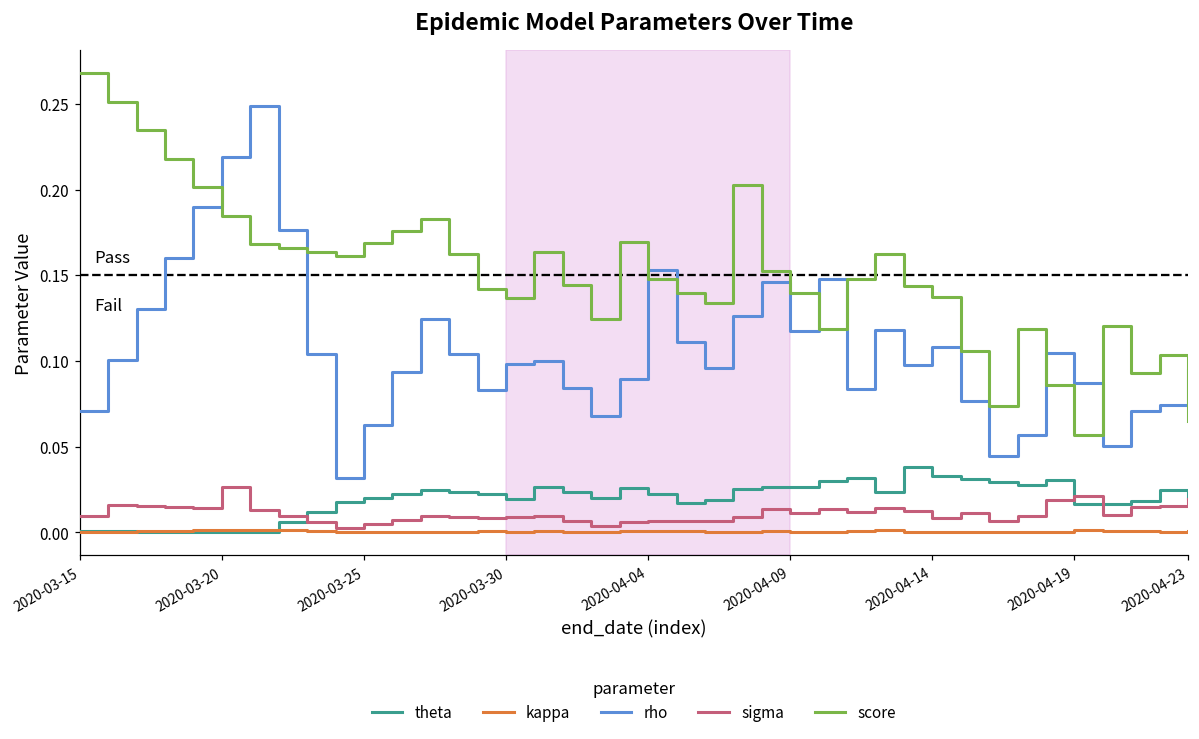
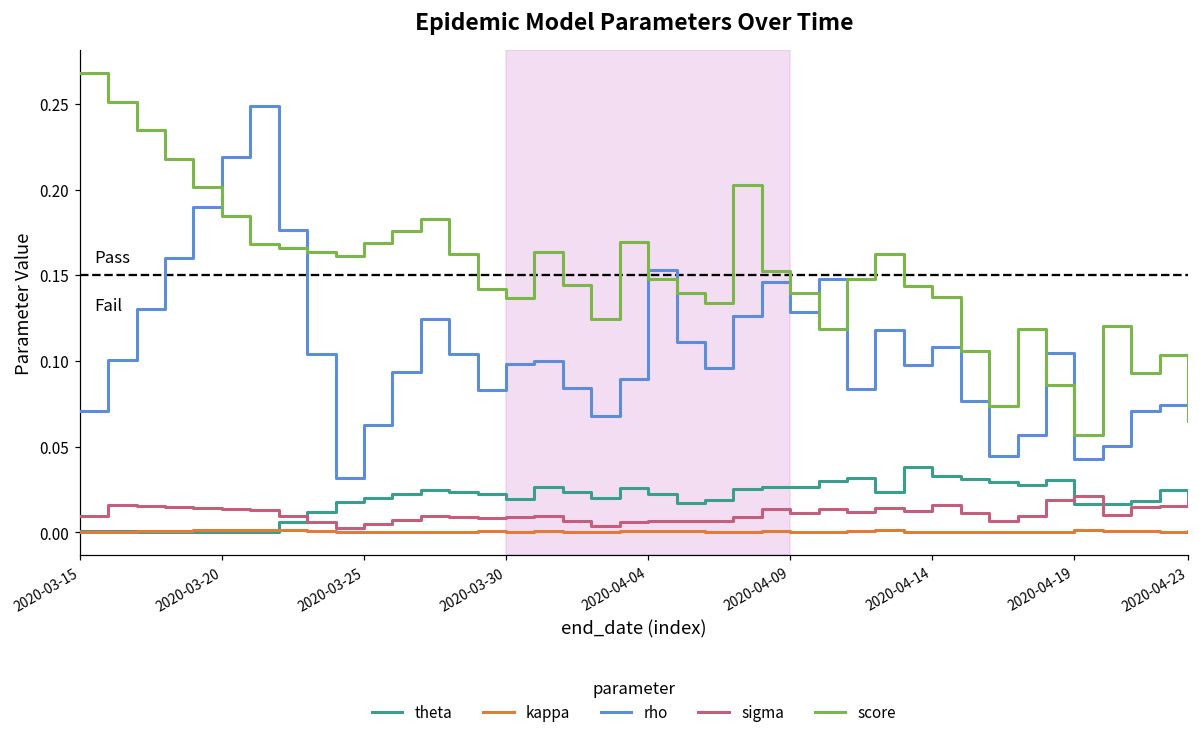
sigma, 2020-03-20: 0.026 -> 0.014
rho, 2020-04-09: 0.118 -> 0.128
sigma, 2020-04-14: 0.008 -> 0.016
rho, 2020-04-19: 0.087 -> 0.043
